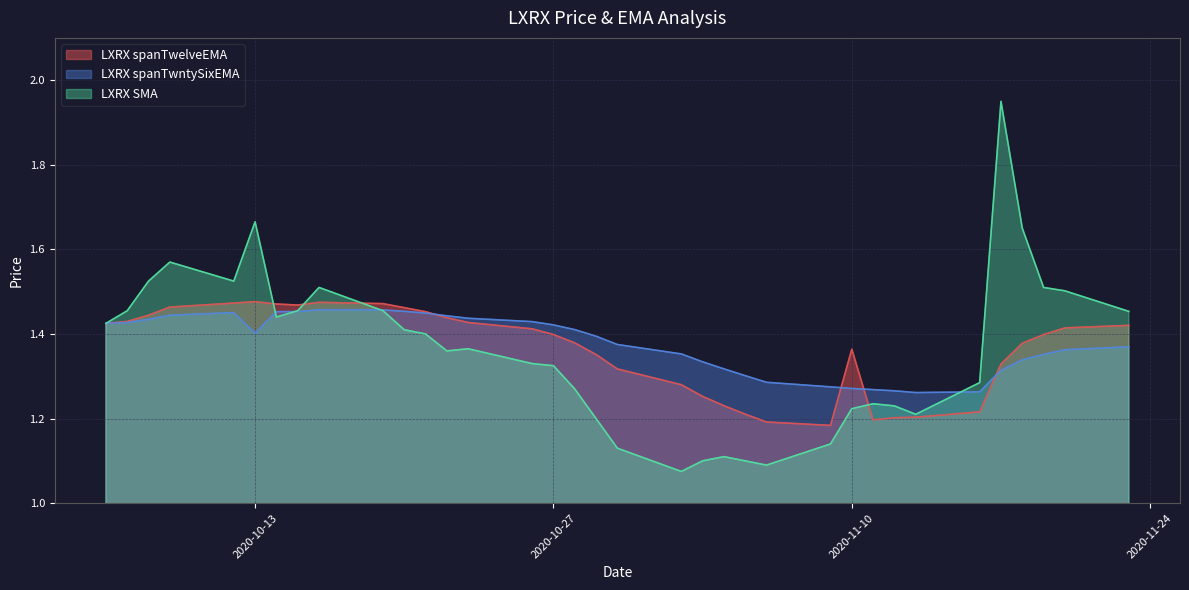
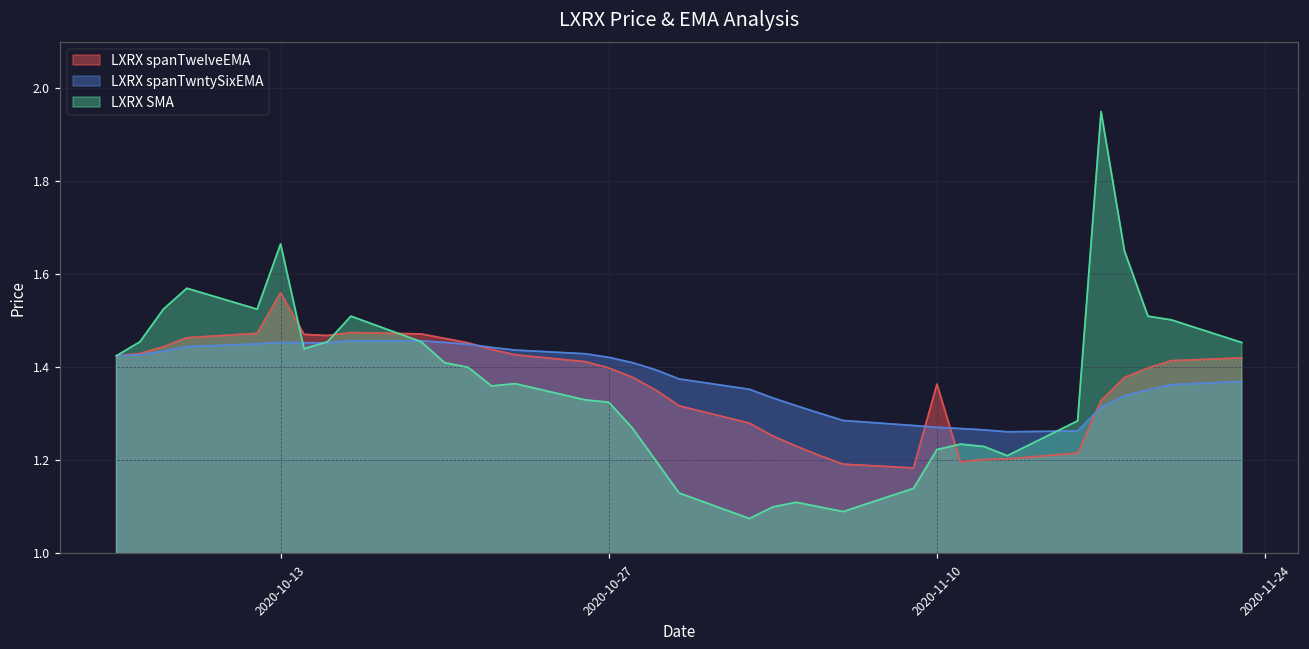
LXRX spanTwelveEMA, 2020-10-13: 1.48 -> 1.56
LXRX spanTwntySixEMA, 2020-10-13: 1.40 -> 1.45
